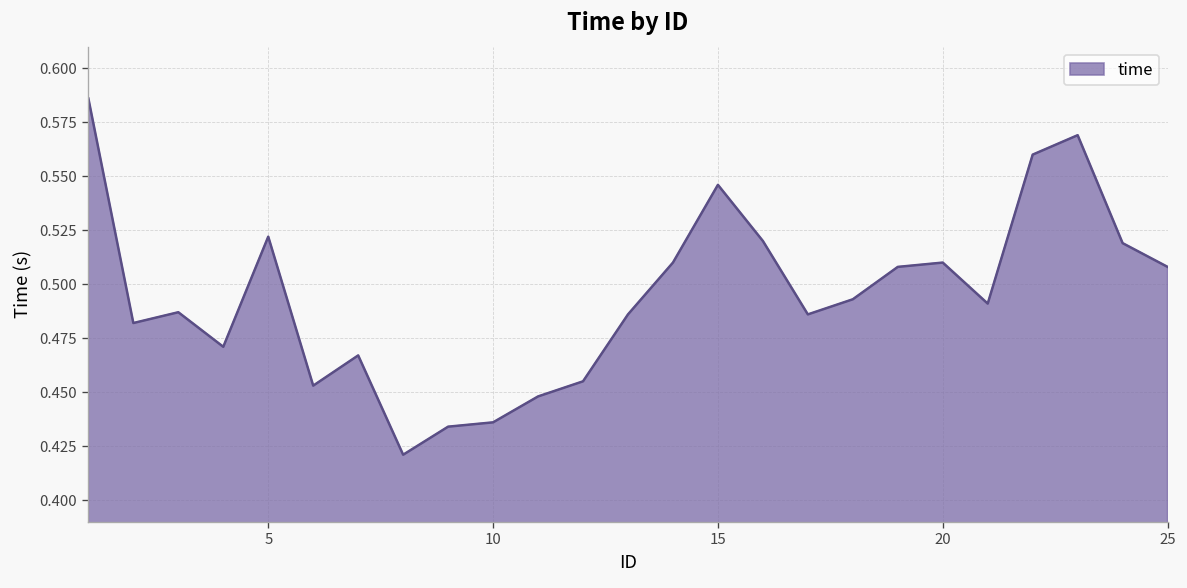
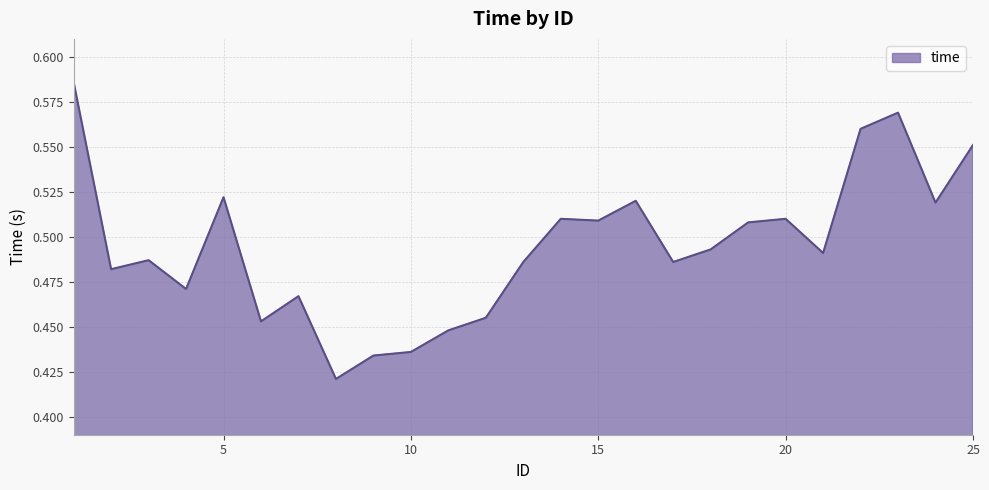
15: 0.546 -> 0.509
25: 0.508 -> 0.551
